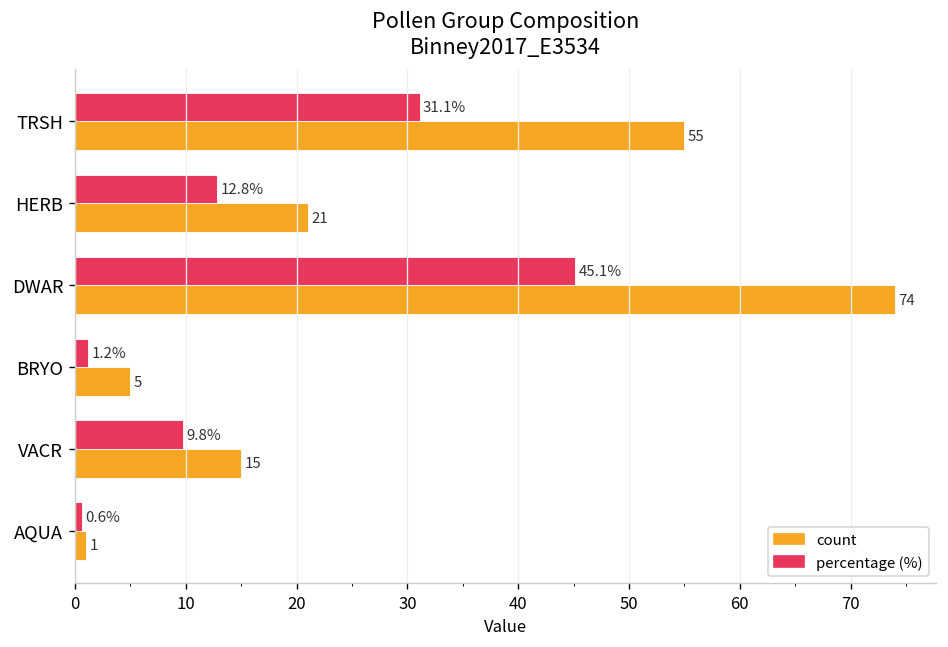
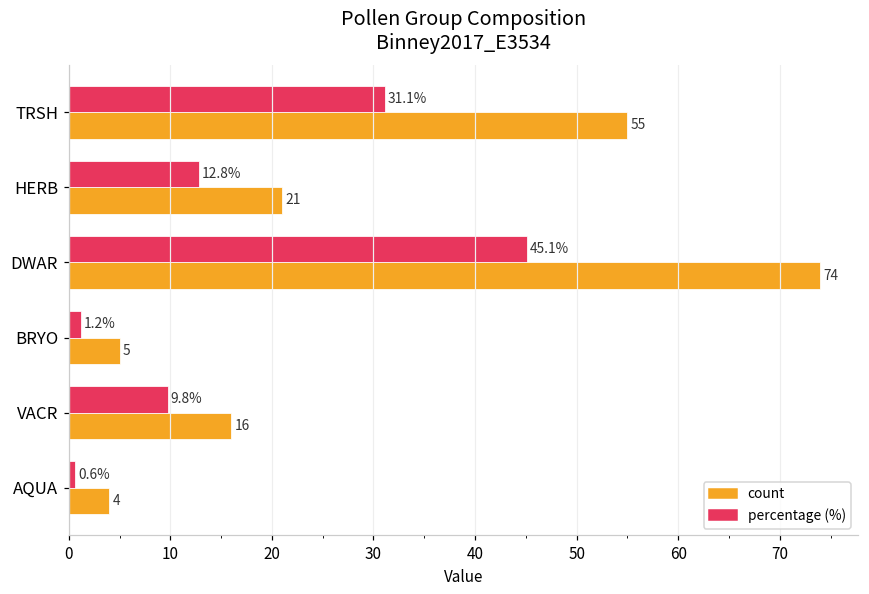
count, VACR: 15 -> 16
count, AQUA: 1 -> 4
